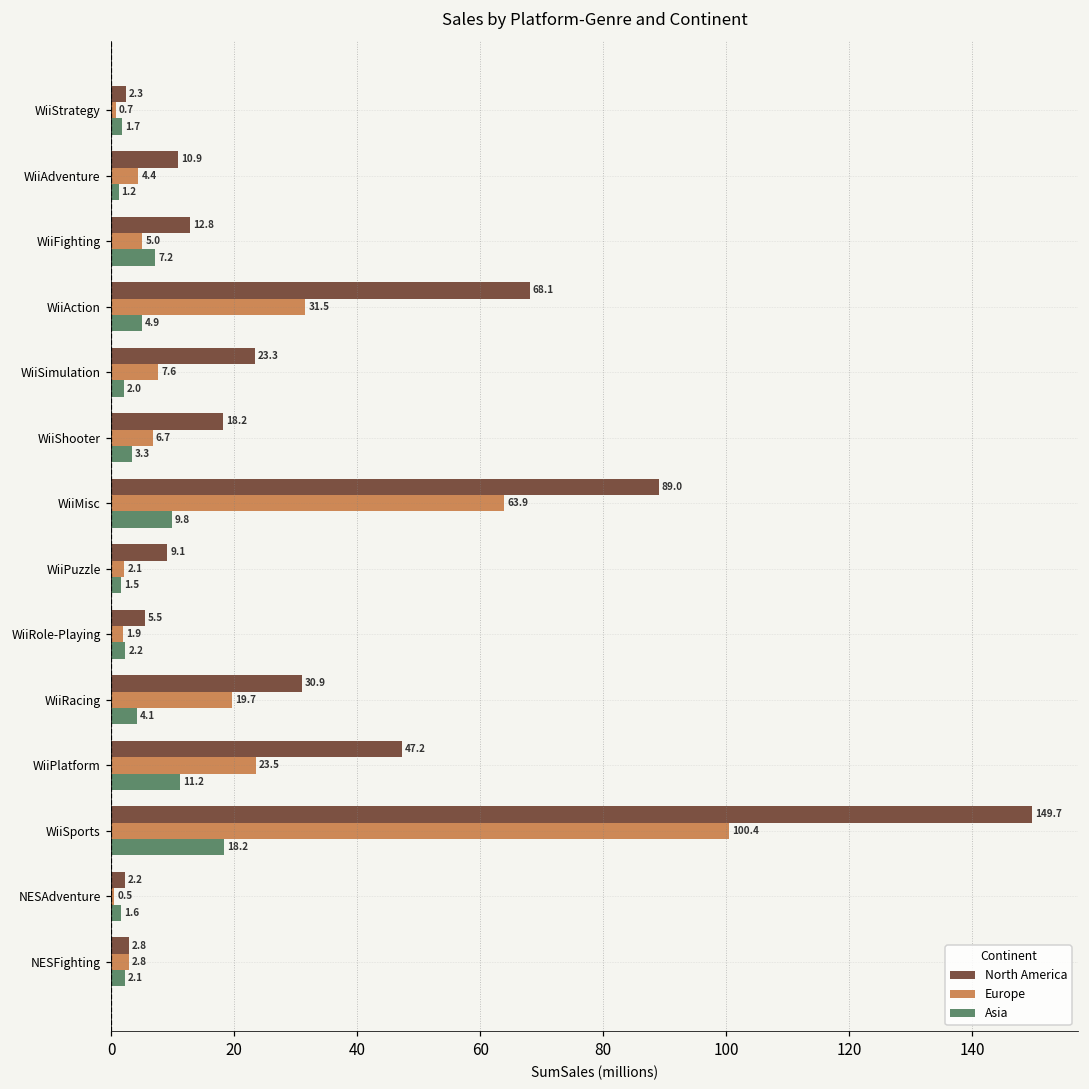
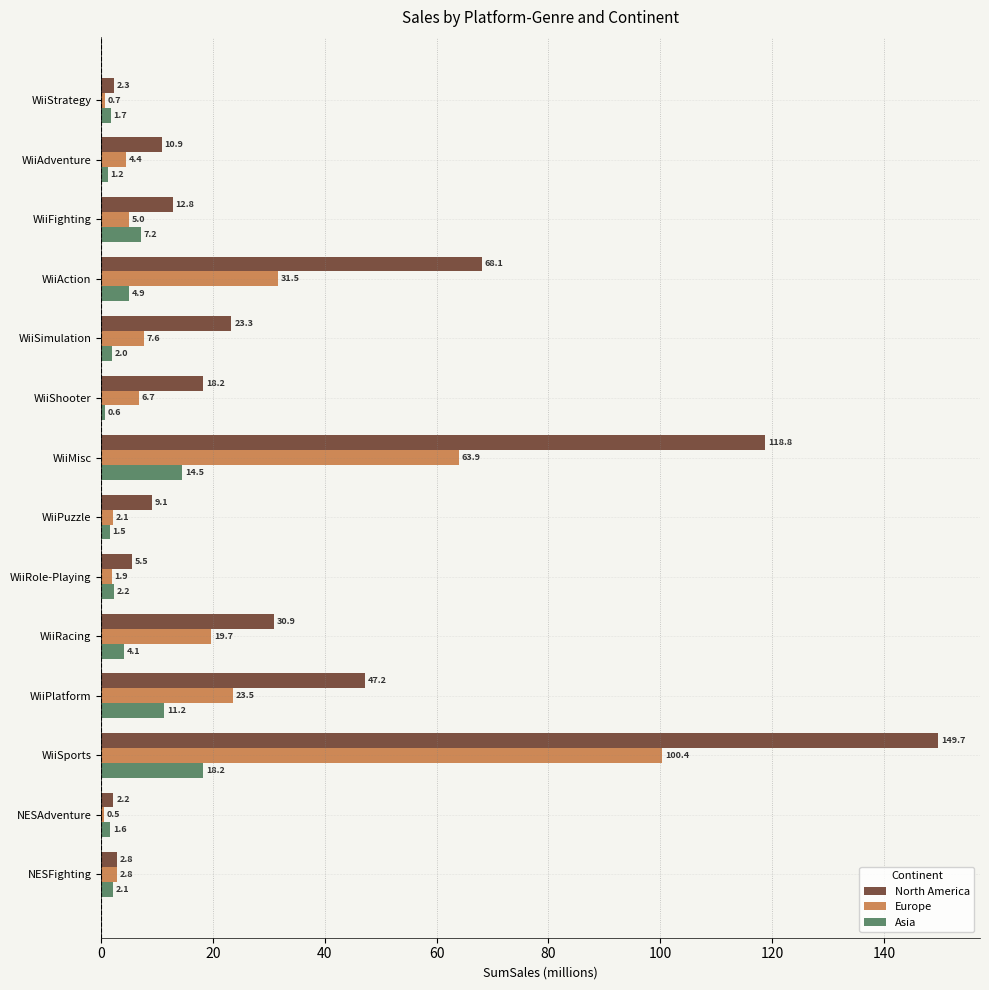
Asia, WiiShooter: 3.3 -> 0.6
North America, WiiMisc: 89.0 -> 118.8
Asia, WiiMisc: 9.8 -> 14.5
